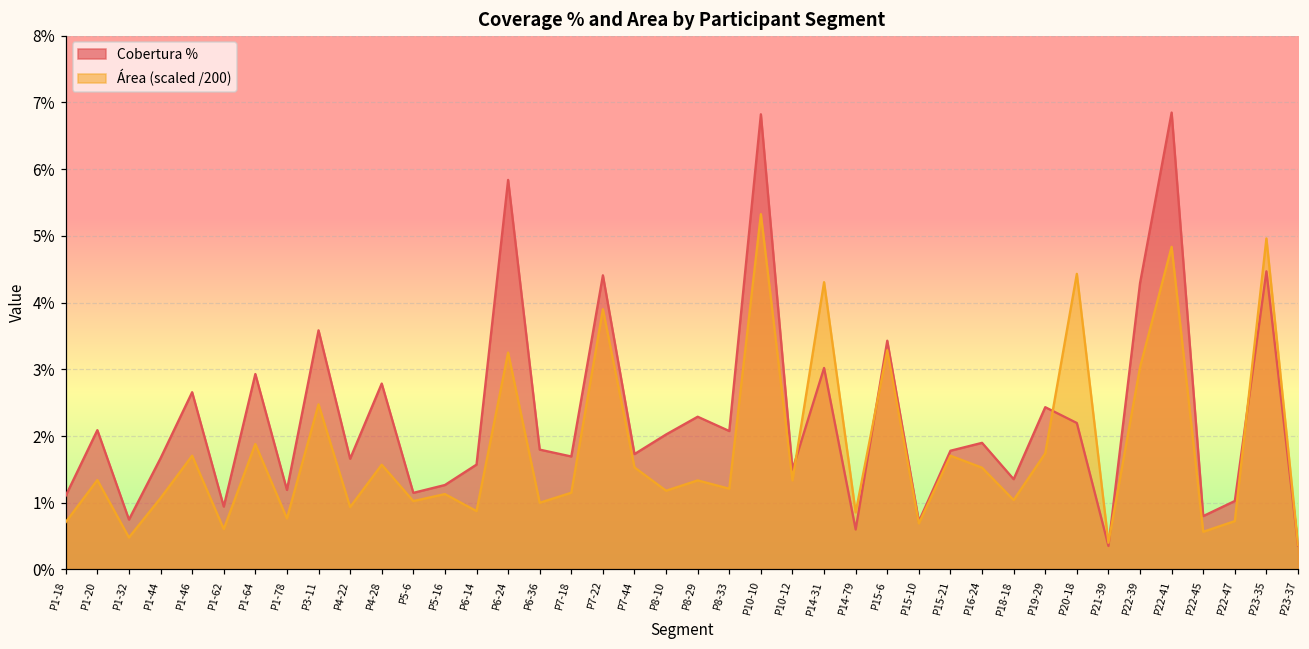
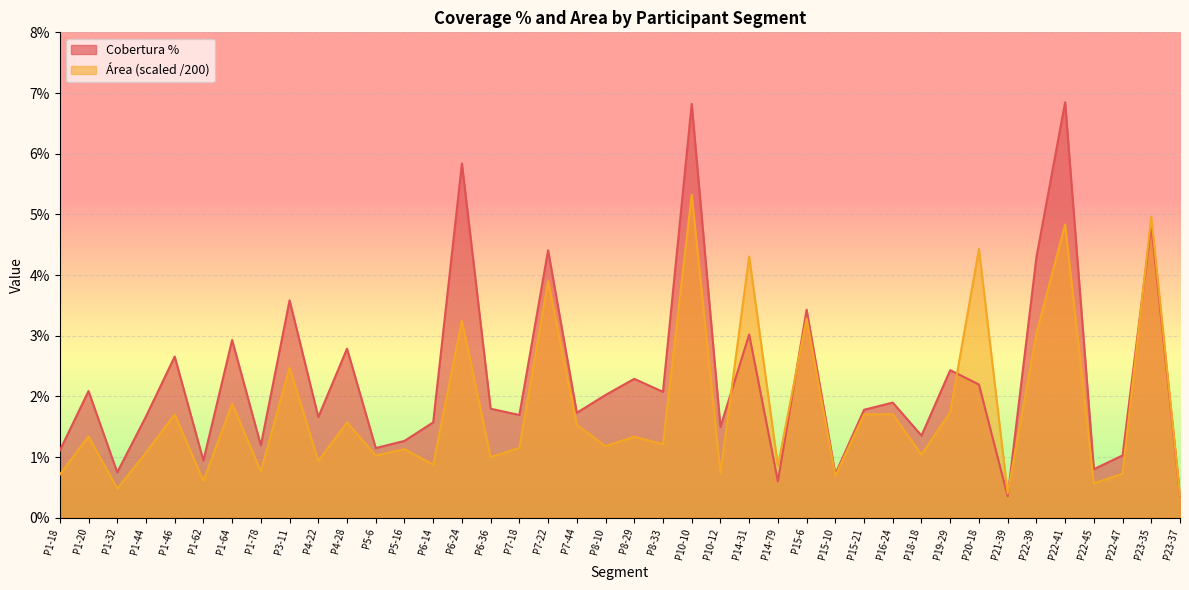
Área (scaled /200), P10-12: 1.3% -> 0.7%
Área (scaled /200), P16-24: 1.5% -> 1.7%
Cobertura %, P23-35: 4.5% -> 4.8%
